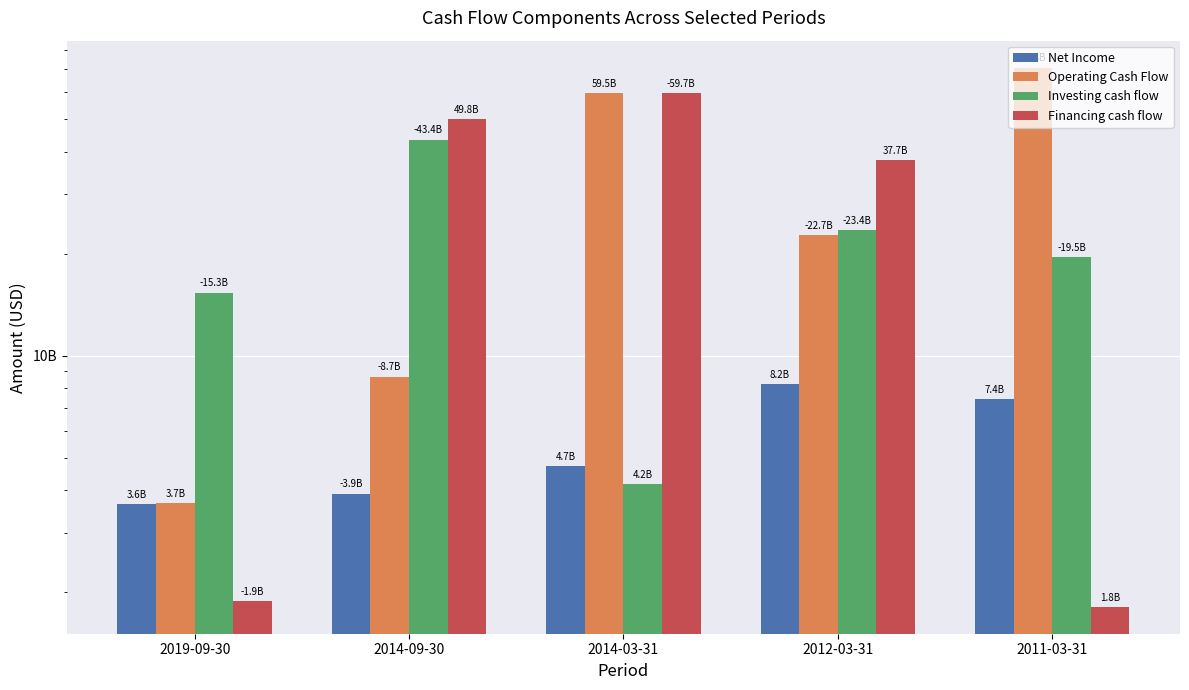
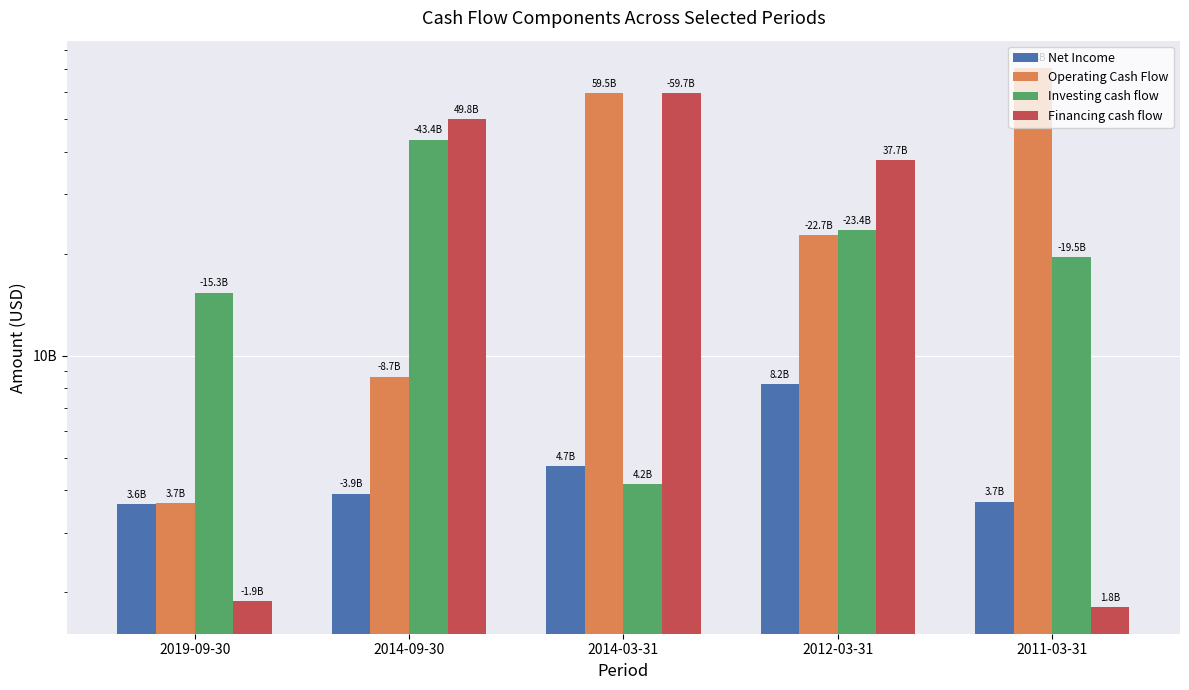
Net Income, 2011-03-31: 7.4B -> 3.7B
